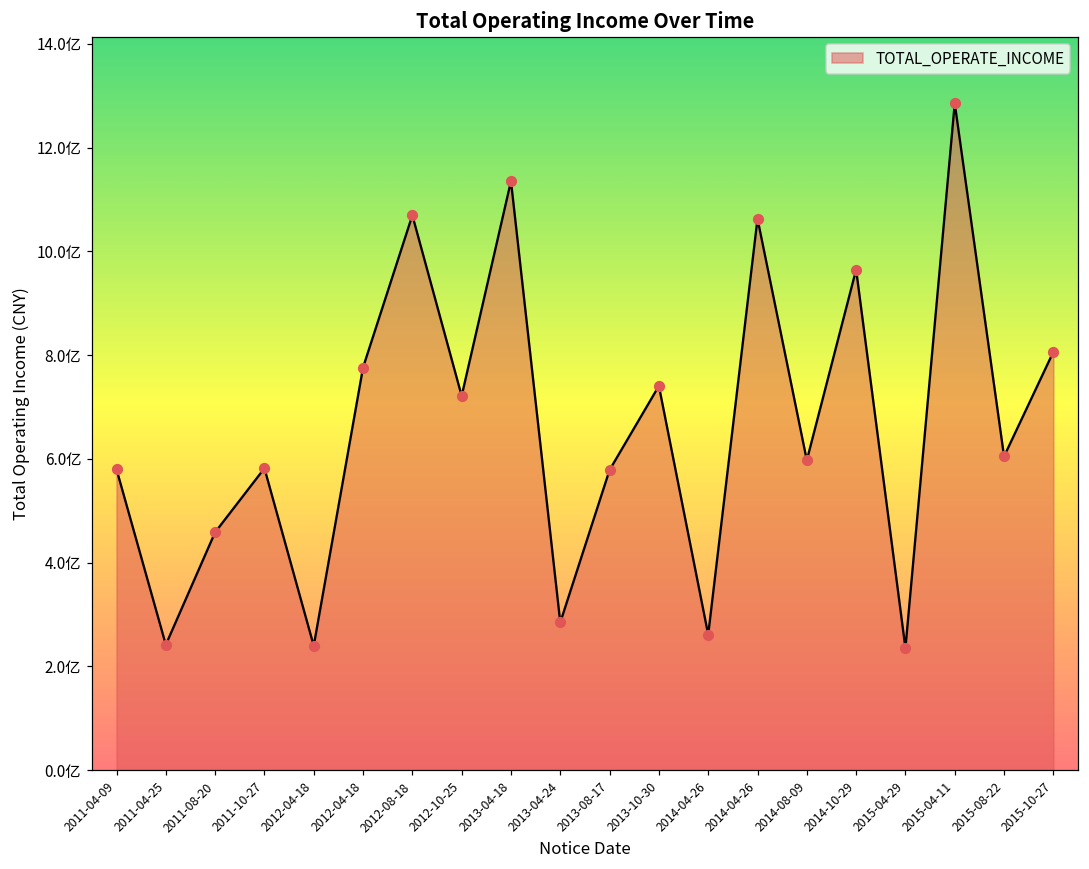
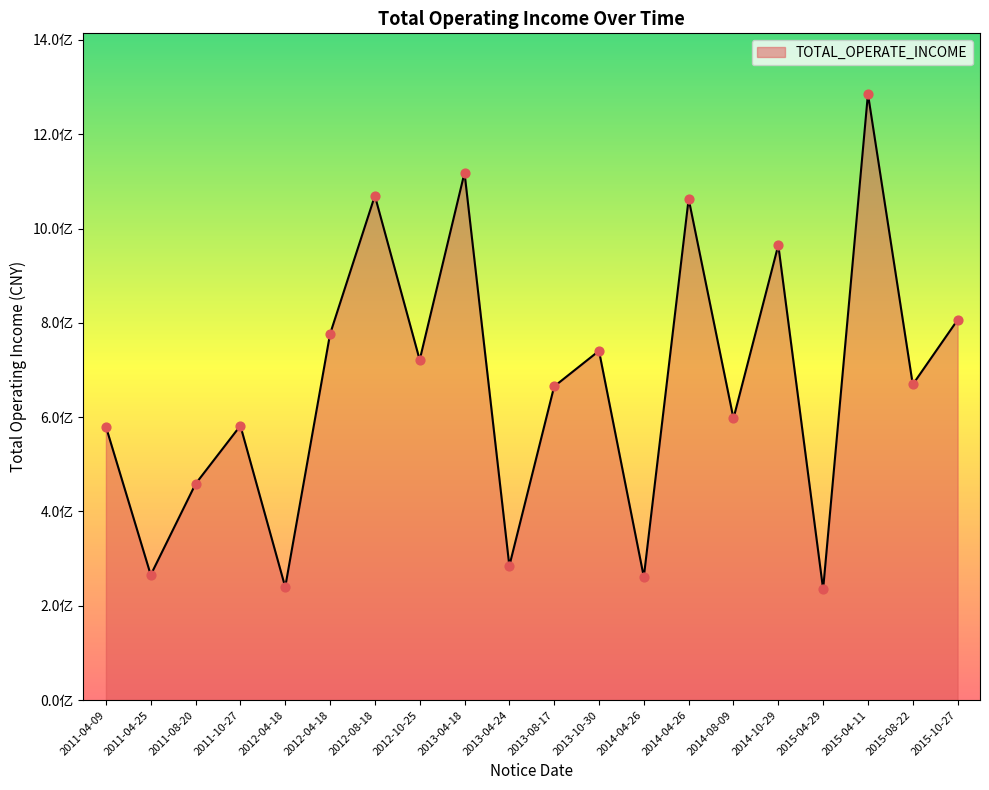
2011-04-25: 2.4亿 -> 2.7亿
2013-04-18: 11.4亿 -> 11.2亿
2013-08-17: 5.8亿 -> 6.7亿
2015-08-22: 6.0亿 -> 6.7亿
